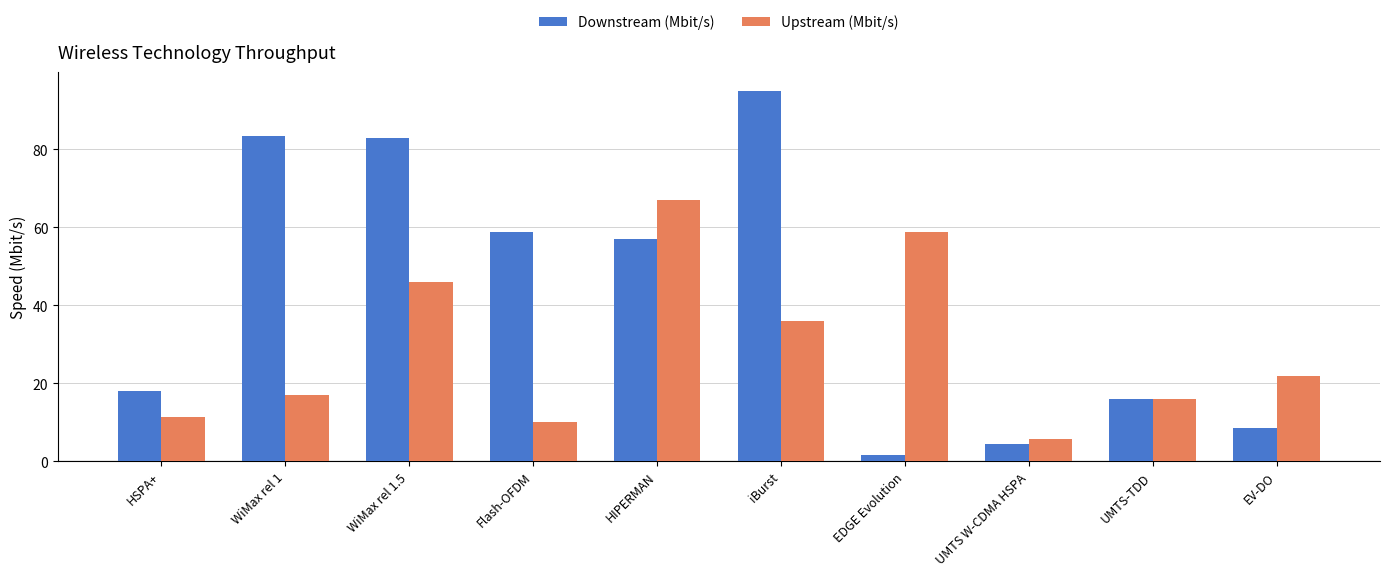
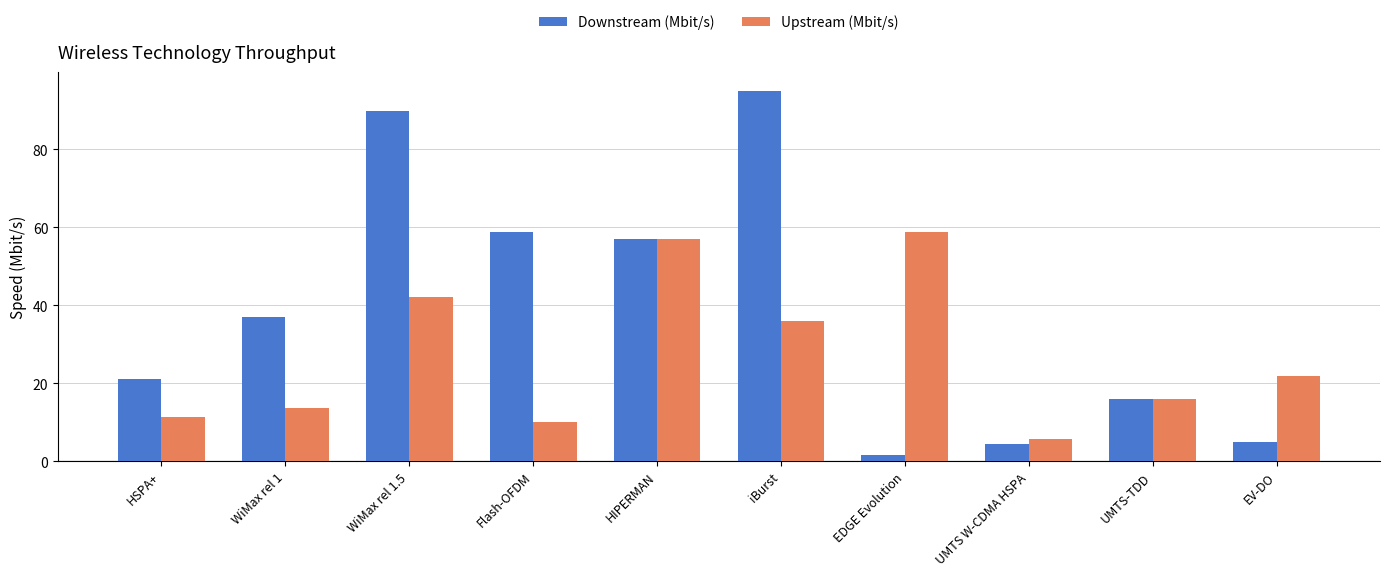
Downstream (Mbit/s), HSPA+: 18 -> 21
Downstream (Mbit/s), WiMax rel 1: 83 -> 37
Upstream (Mbit/s), WiMax rel 1: 17 -> 14
Downstream (Mbit/s), WiMax rel 1.5: 83 -> 90
Upstream (Mbit/s), WiMax rel 1.5: 46 -> 42
Upstream (Mbit/s), HIPERMAN: 67 -> 57
Downstream (Mbit/s), EV-DO: 8 -> 5
